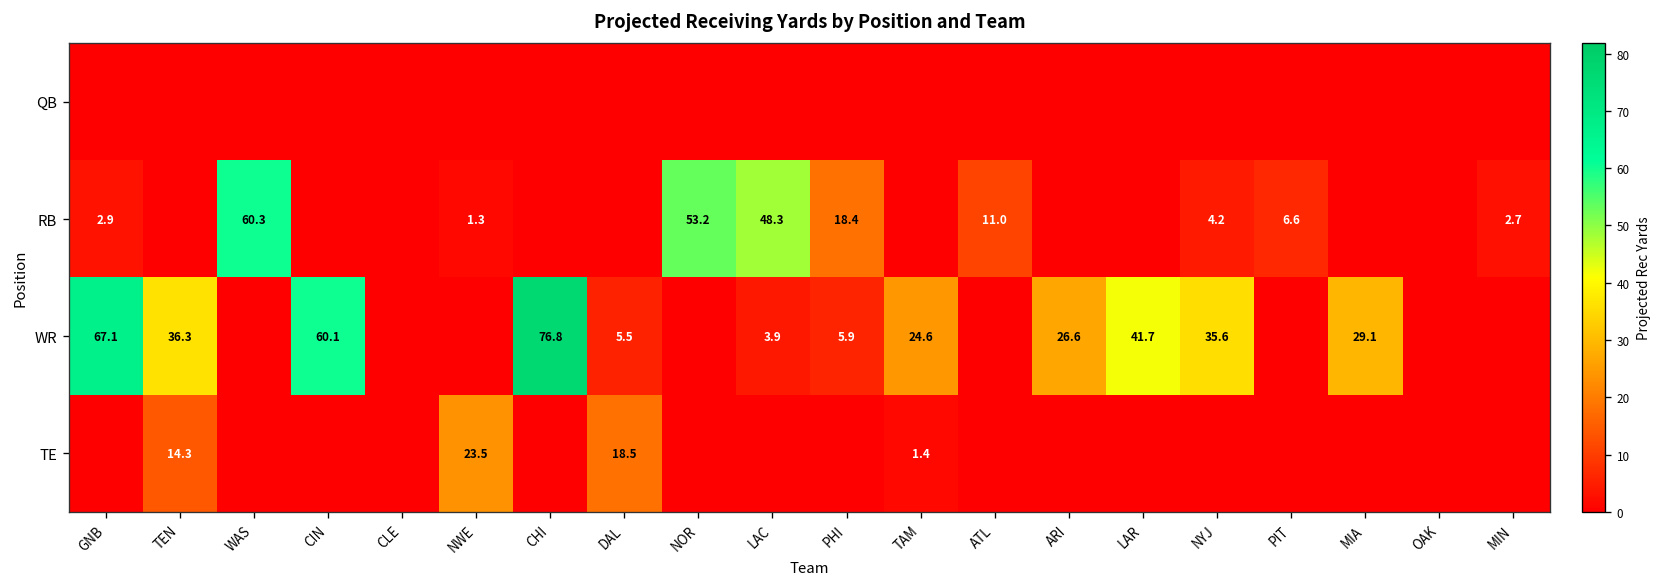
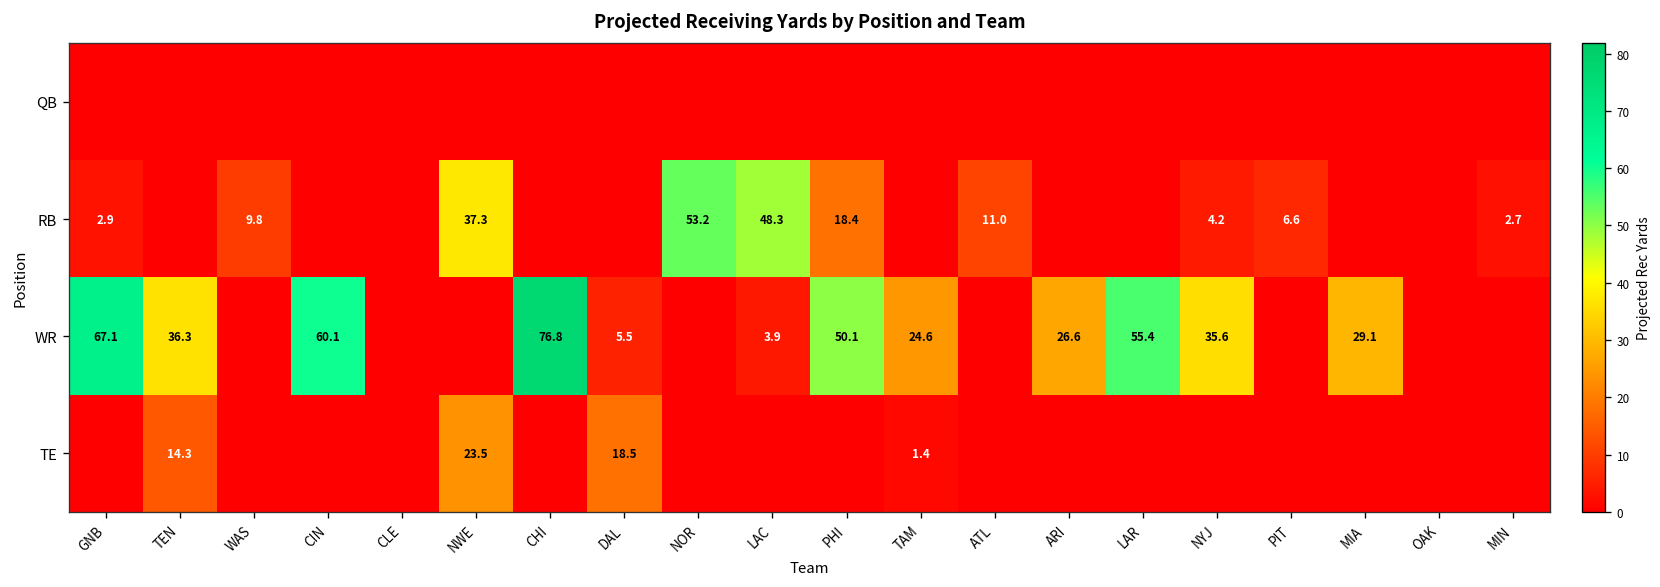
RB, WAS: 60.3 -> 9.8
RB, NWE: 1.3 -> 37.3
WR, PHI: 5.9 -> 50.1
WR, LAR: 41.7 -> 55.4
